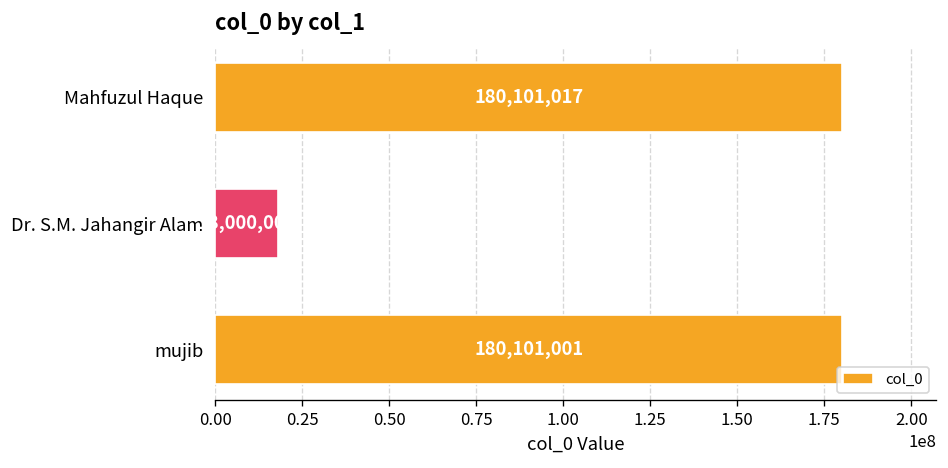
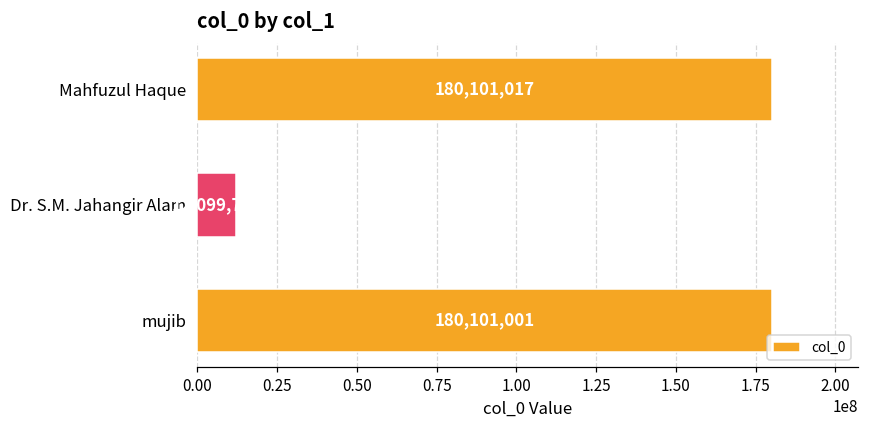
Dr. S.M. Jahangir Alam: 18000000 -> 12000000
